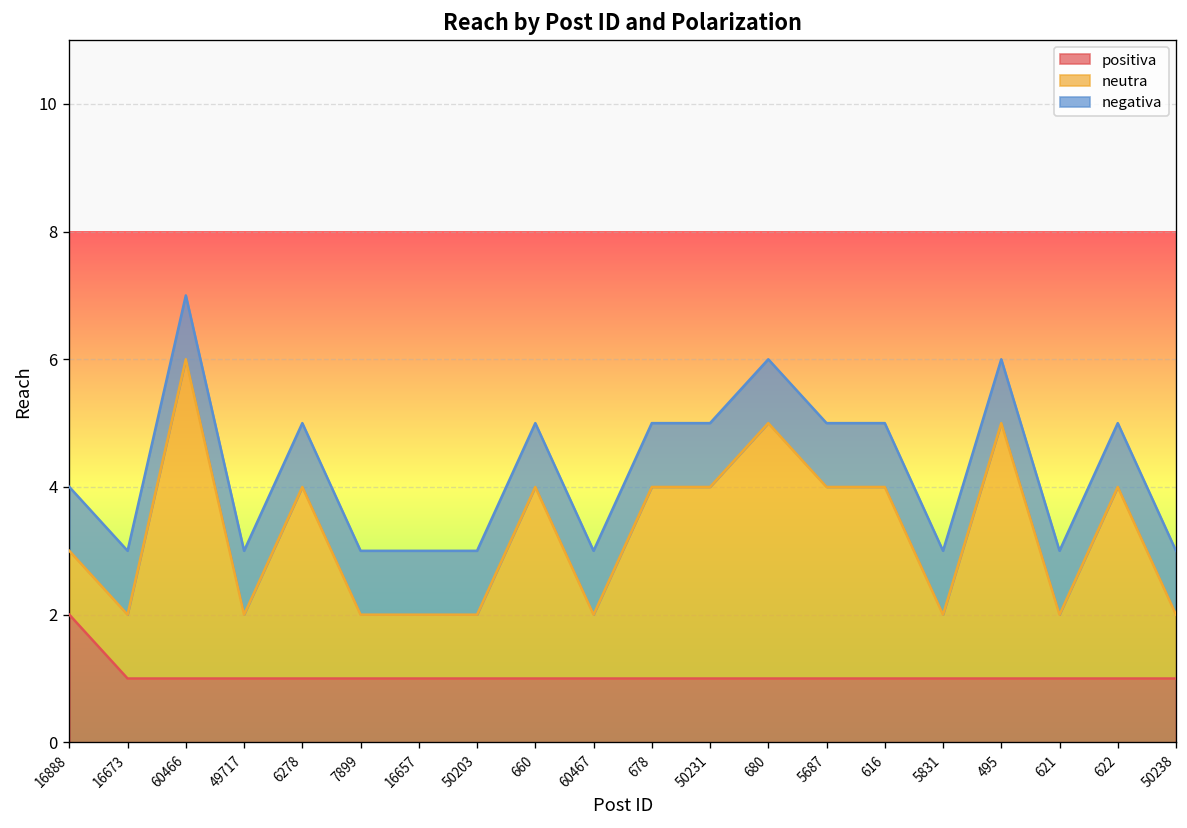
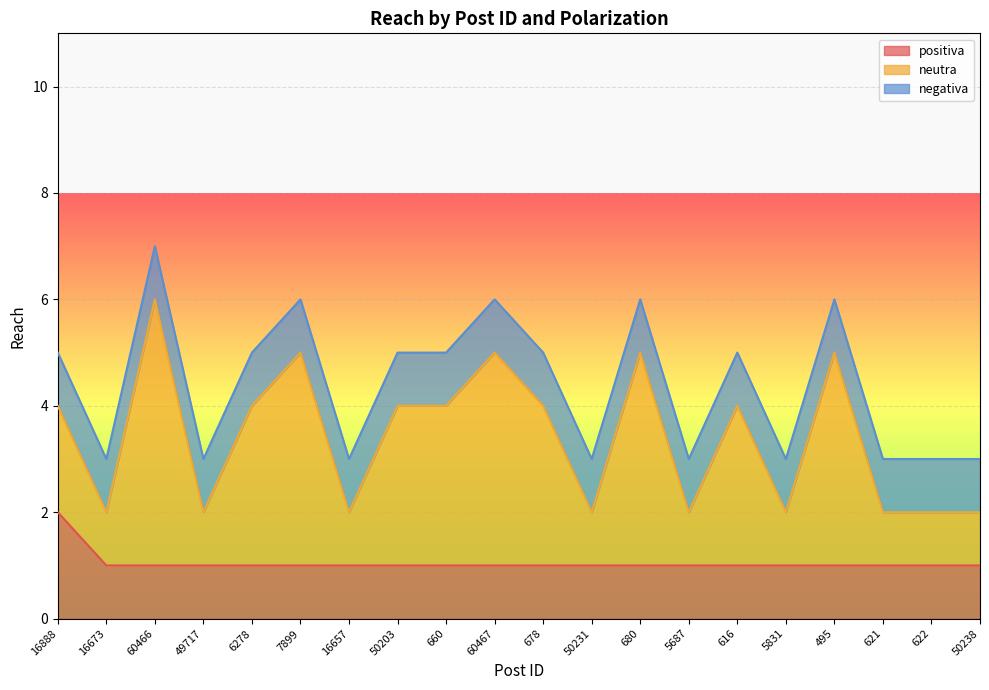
neutra, 16888: 1 -> 2
neutra, 7899: 1 -> 4
neutra, 50203: 1 -> 3
neutra, 60467: 1 -> 4
neutra, 50231: 3 -> 1
neutra, 5687: 3 -> 1
neutra, 622: 3 -> 1
